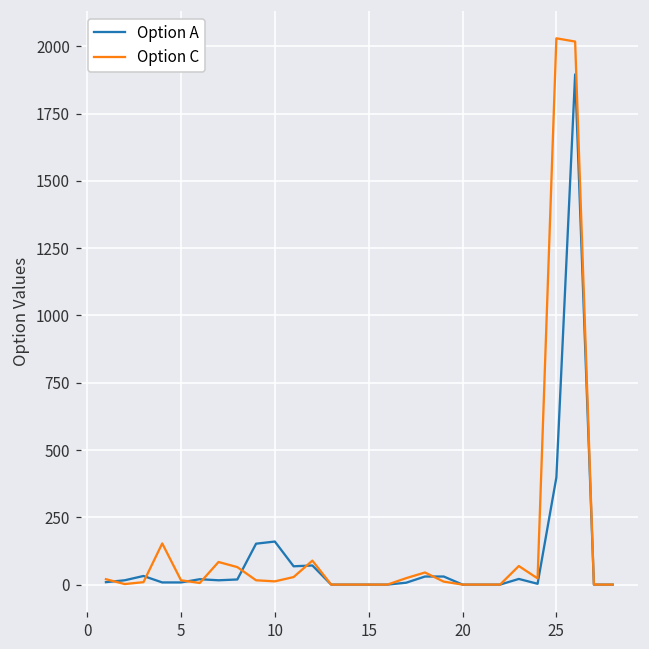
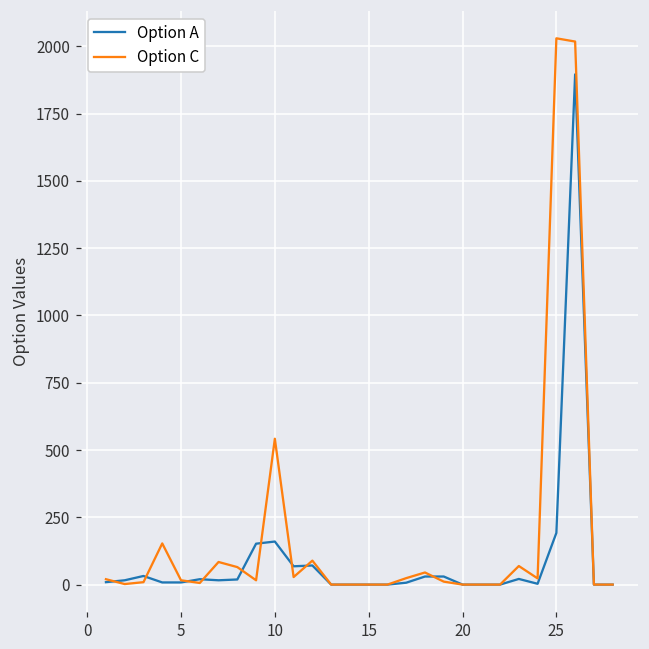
Option C, 10: 10 -> 540
Option A, 25: 400 -> 190
